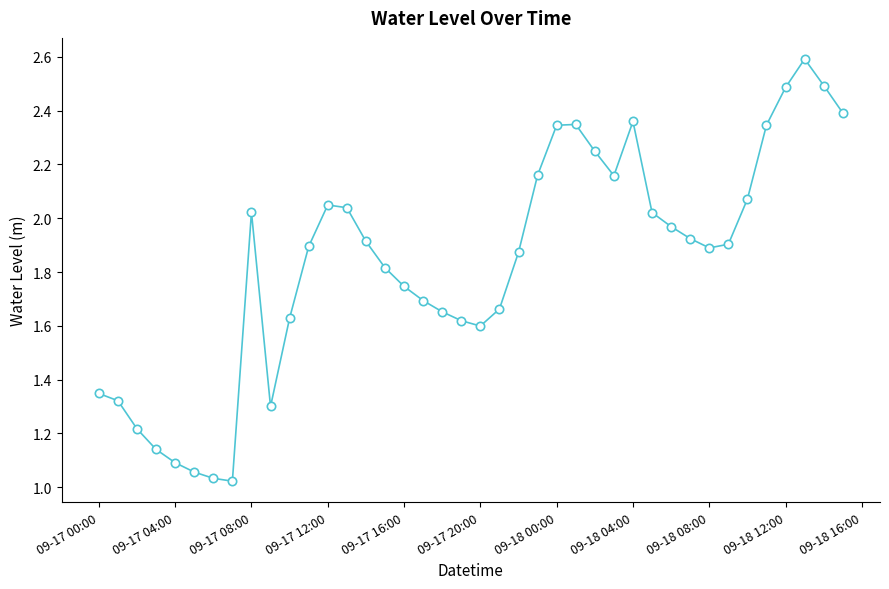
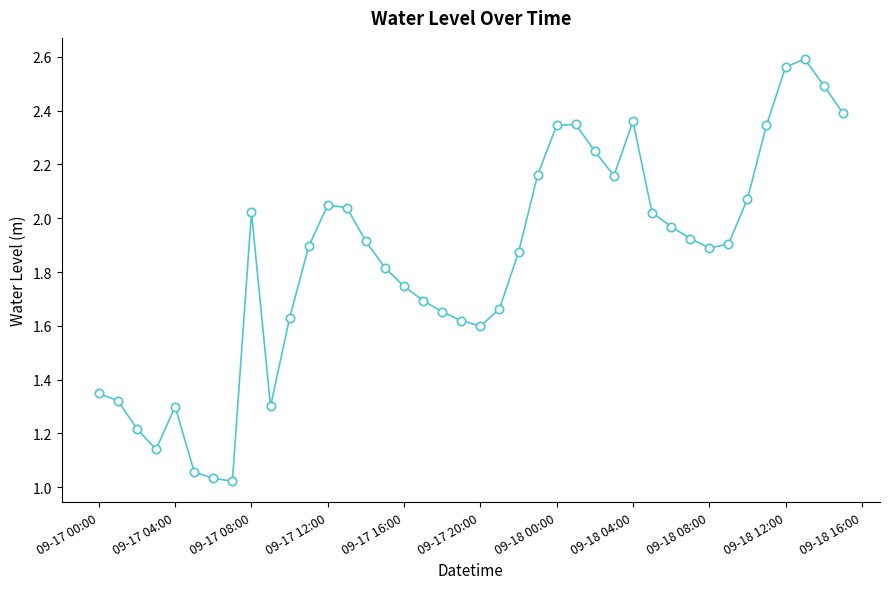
09-17 04:00: 1.09 -> 1.30
09-18 12:00: 2.49 -> 2.56
